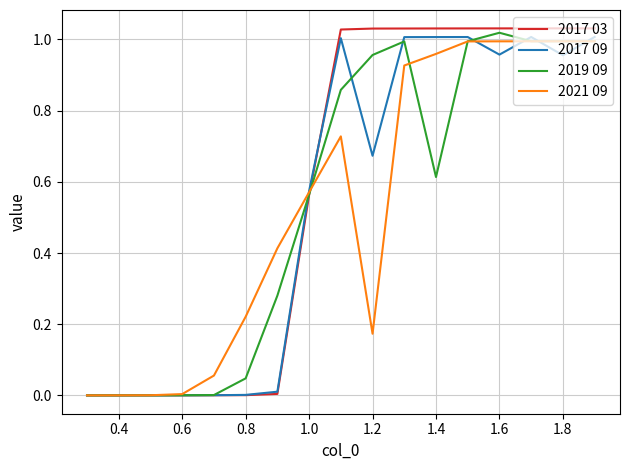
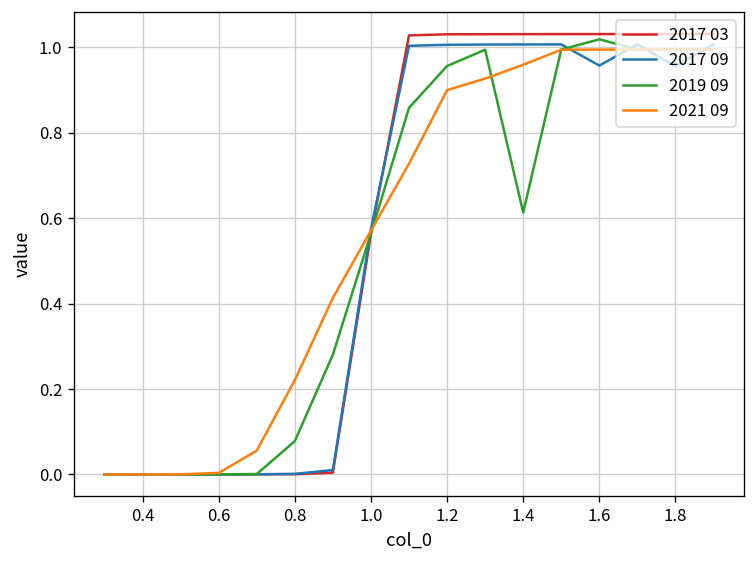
2019 09, 0.8: 0.05 -> 0.08
2017 09, 1.2: 0.67 -> 1.01
2021 09, 1.2: 0.17 -> 0.90
